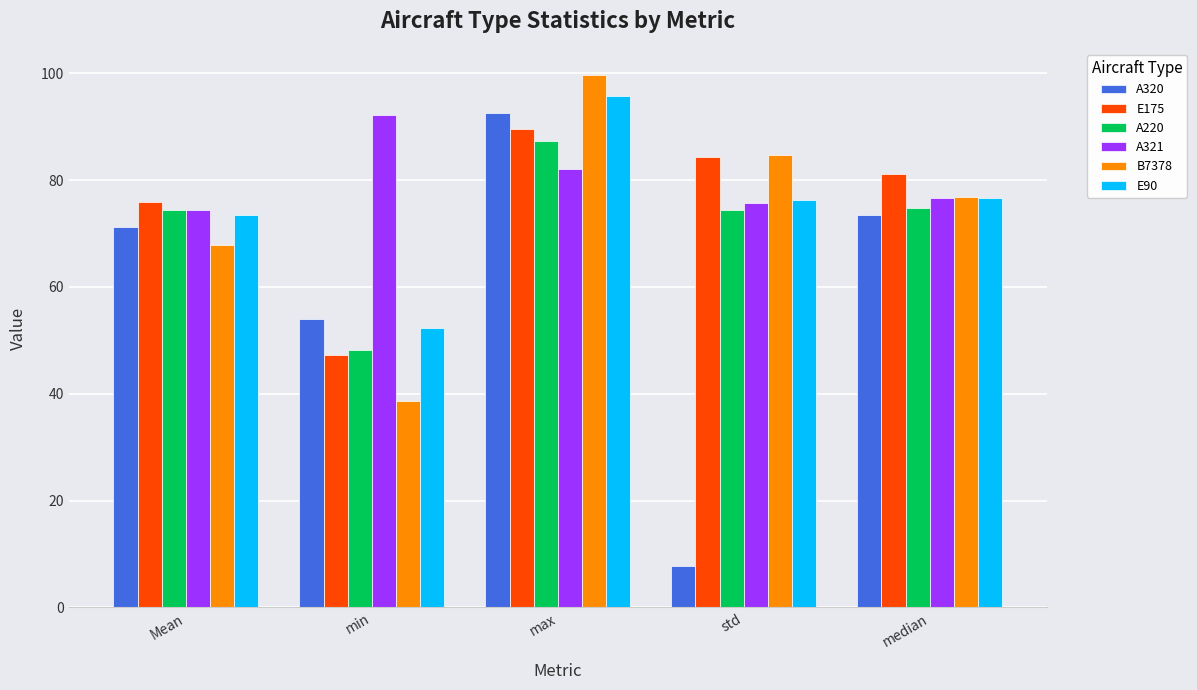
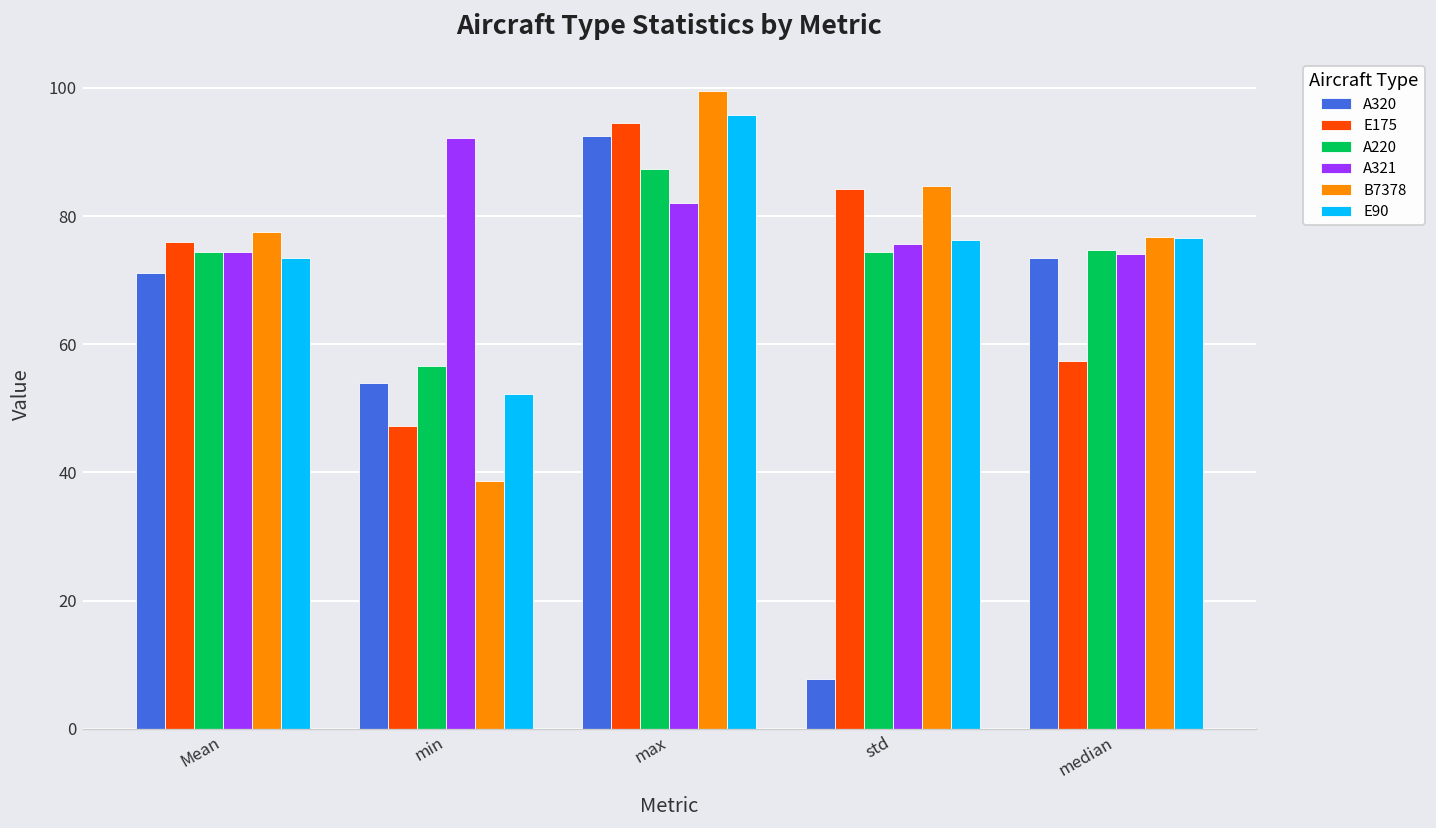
B7378, Mean: 68 -> 77
A220, min: 48 -> 57
E175, max: 89 -> 94
E175, median: 81 -> 57
A321, median: 77 -> 74
